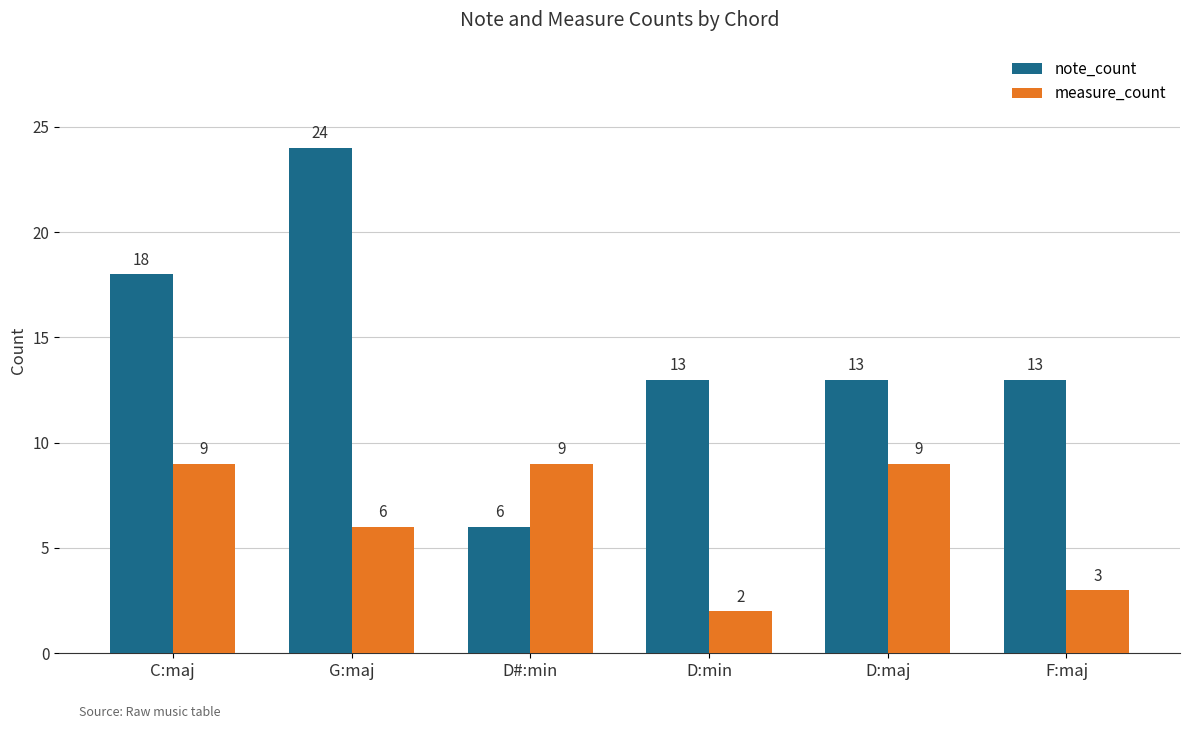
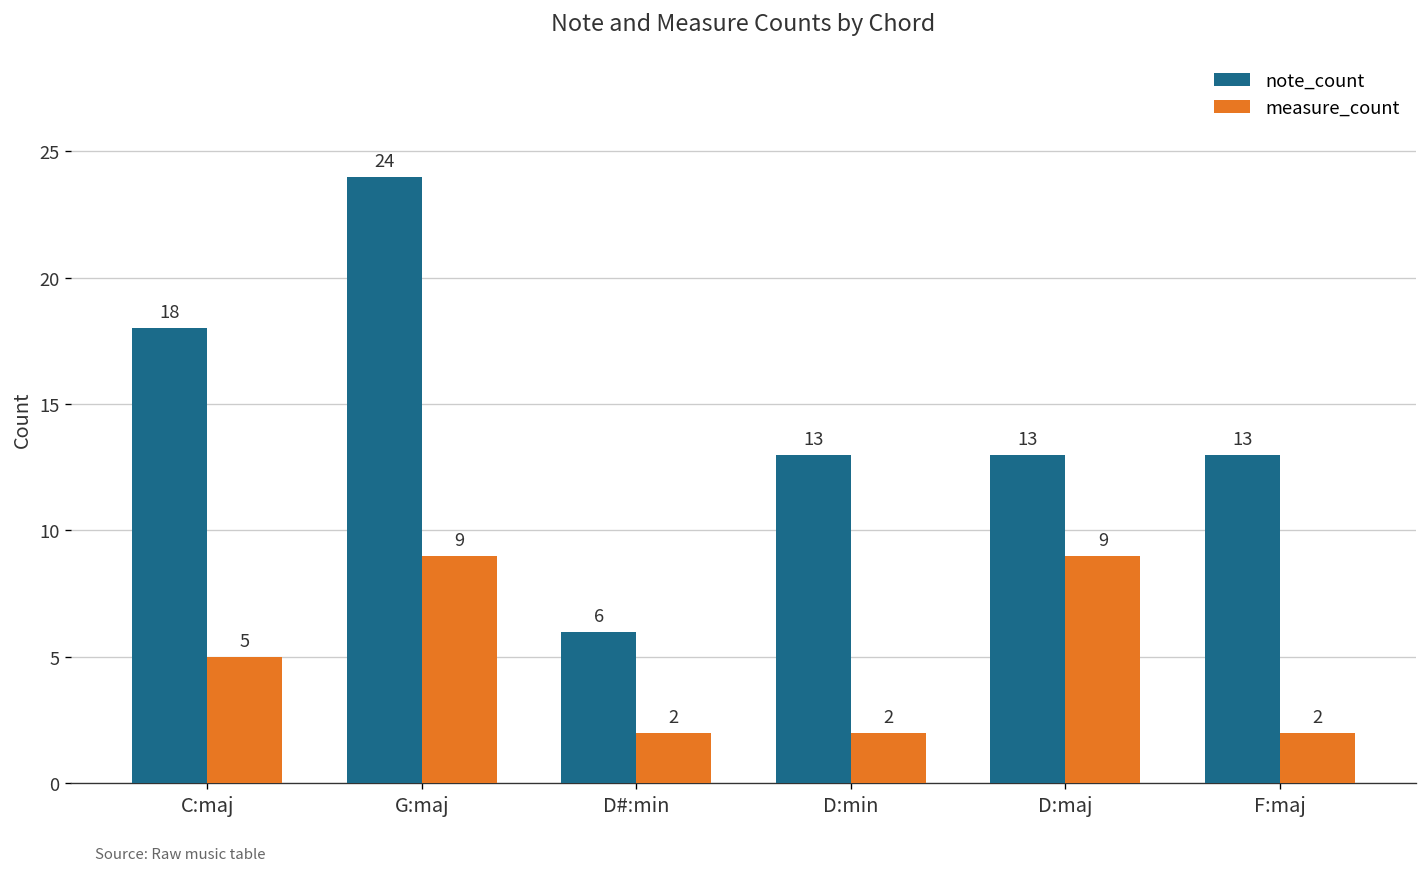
measure_count, C:maj: 9 -> 5
measure_count, G:maj: 6 -> 9
measure_count, D#:min: 9 -> 2
measure_count, F:maj: 3 -> 2
